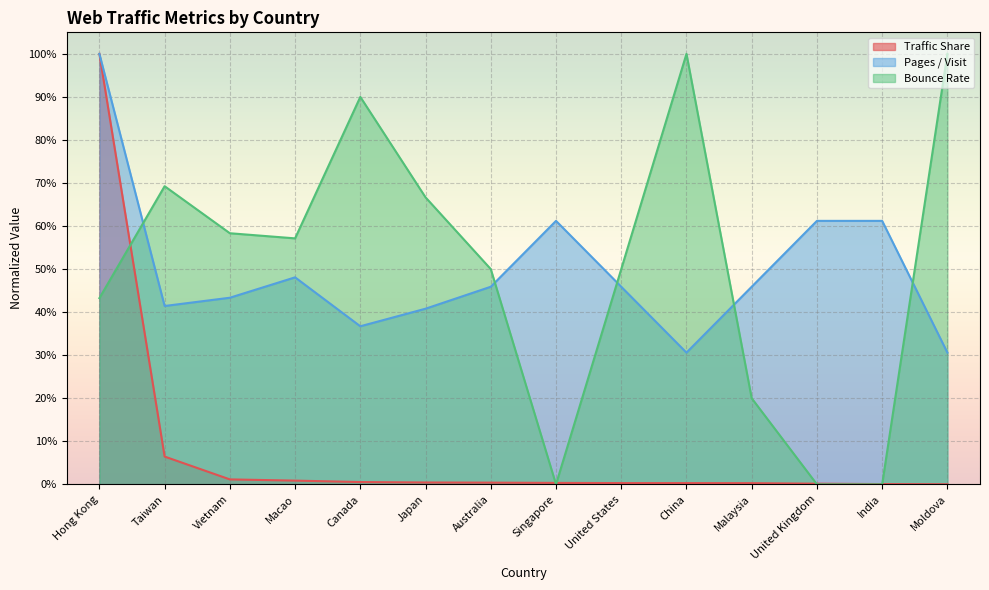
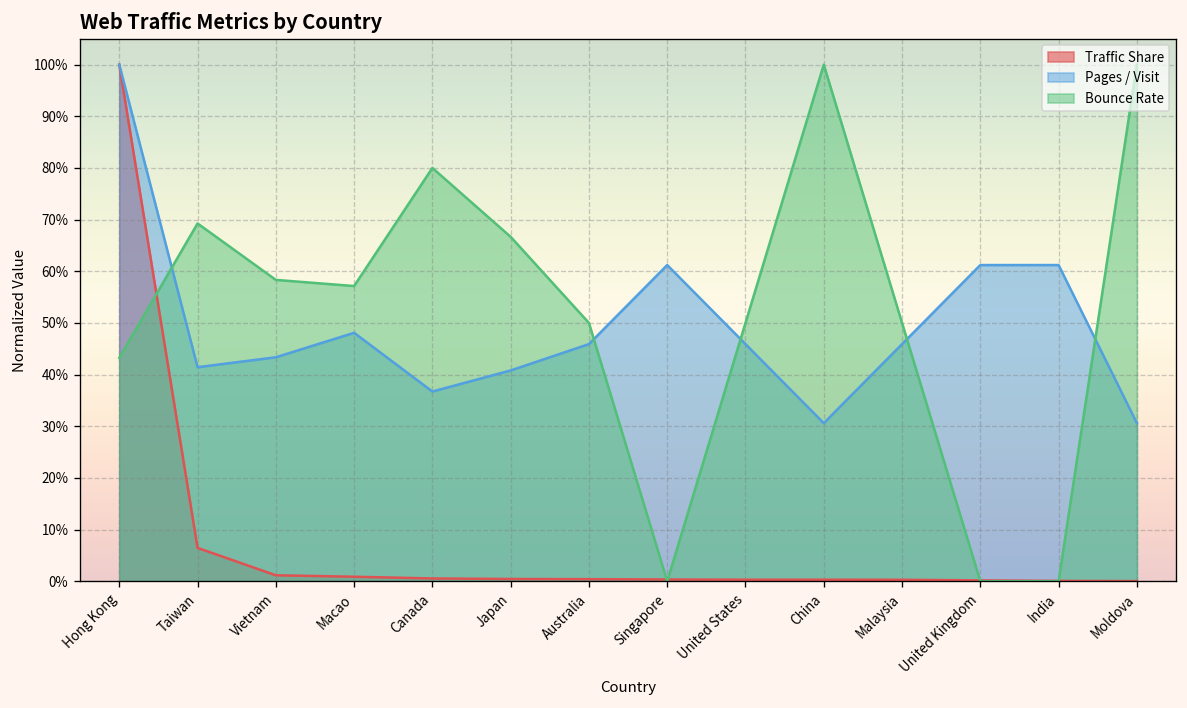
Bounce Rate, Canada: 90% -> 80%
Bounce Rate, Malaysia: 20% -> 50%
